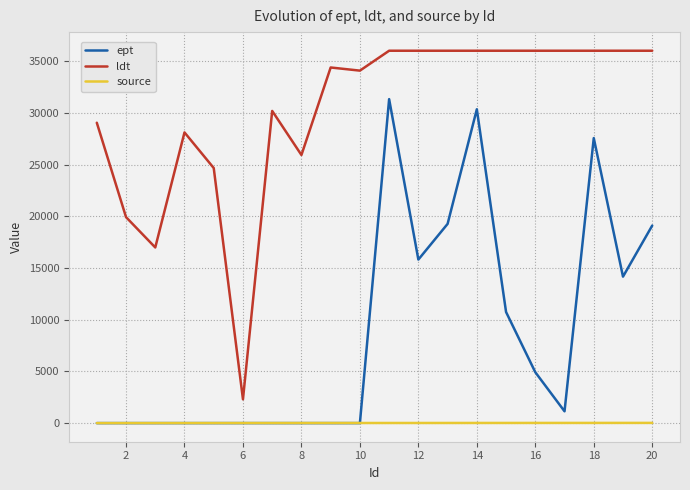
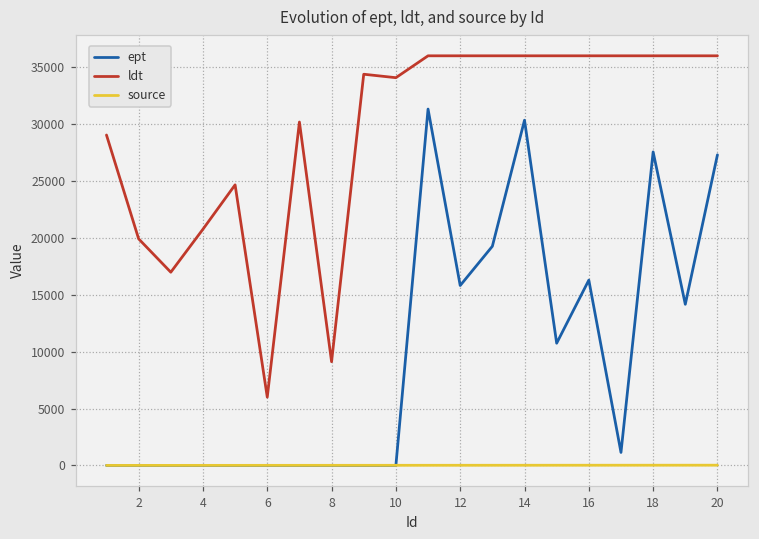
ldt, 4: 28100 -> 20800
ldt, 6: 2300 -> 6000
ldt, 8: 25900 -> 9100
ept, 16: 4900 -> 16300
ept, 20: 19100 -> 27300
